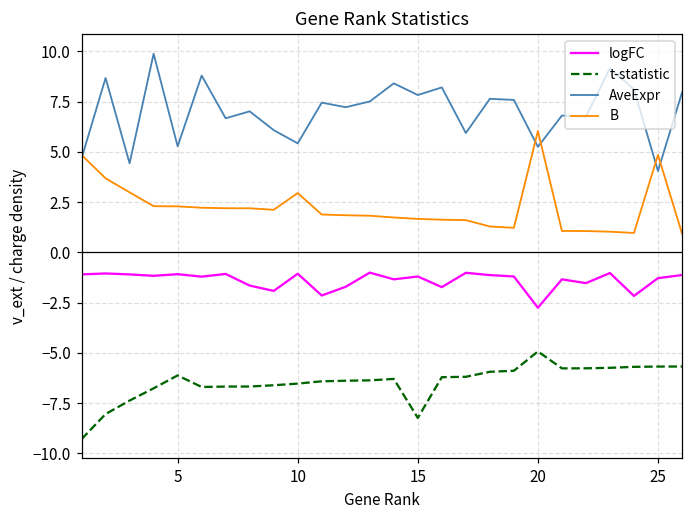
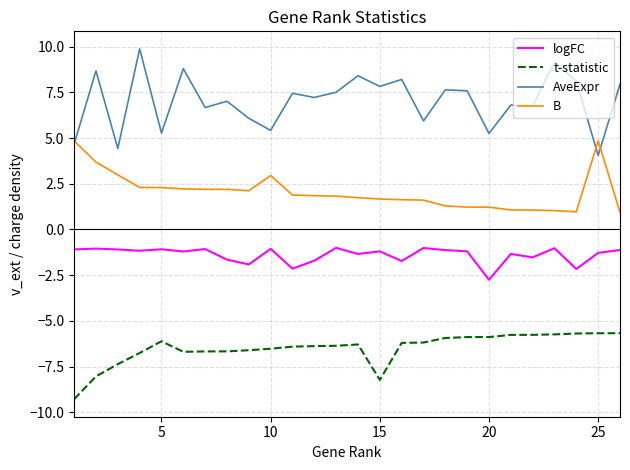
t-statistic, 20: -4.9 -> -5.9
B, 20: 6.0 -> 1.2
